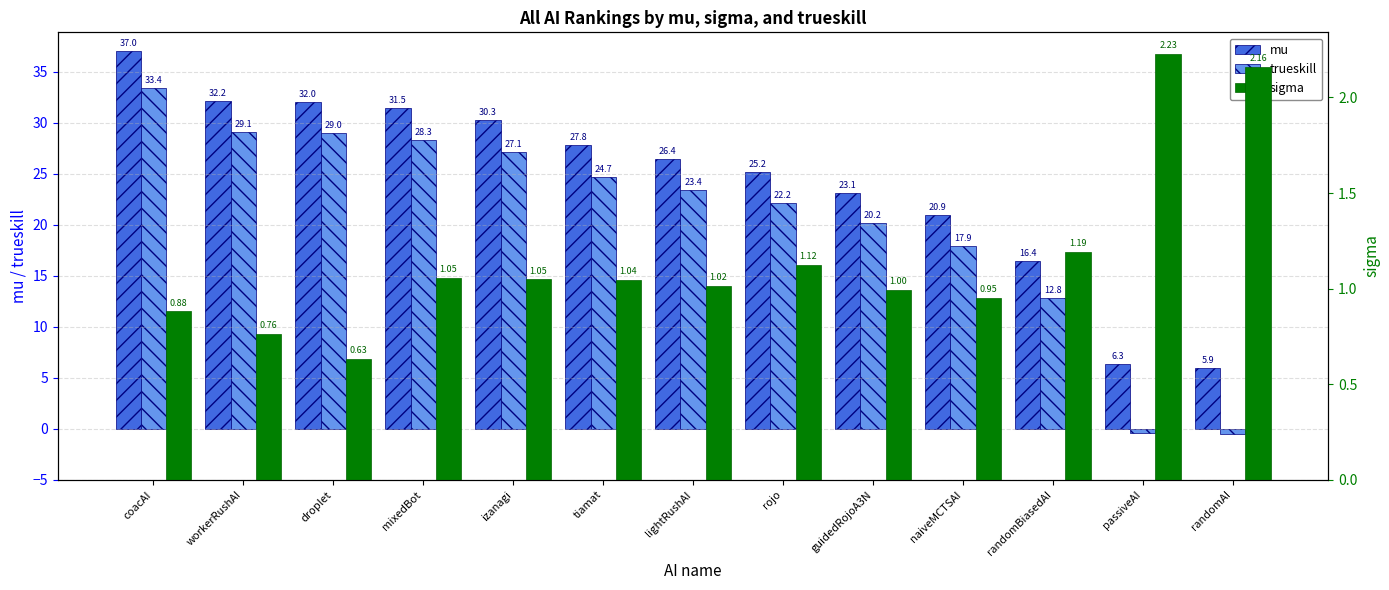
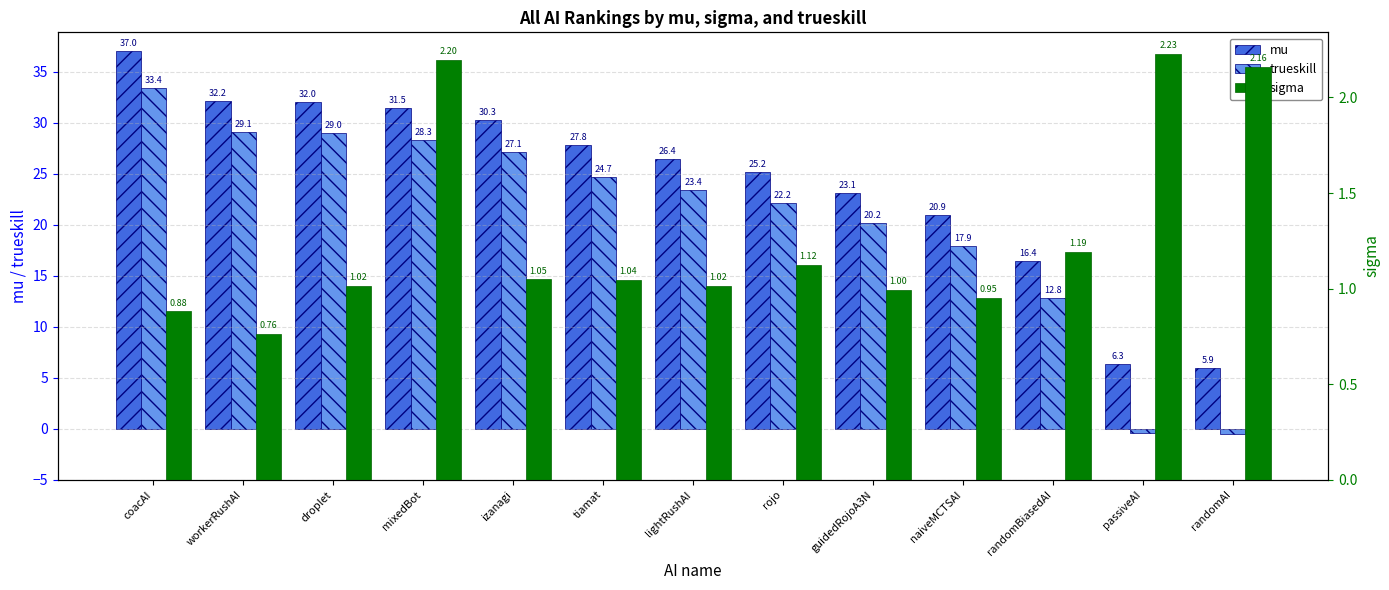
sigma, droplet: 0.63 -> 1.02
sigma, mixedBot: 1.05 -> 2.20
